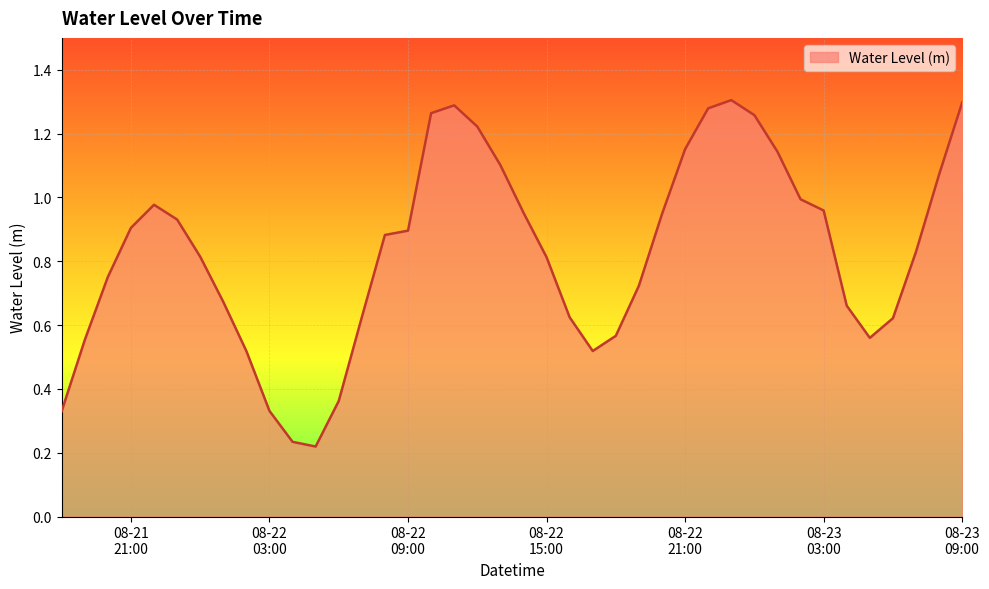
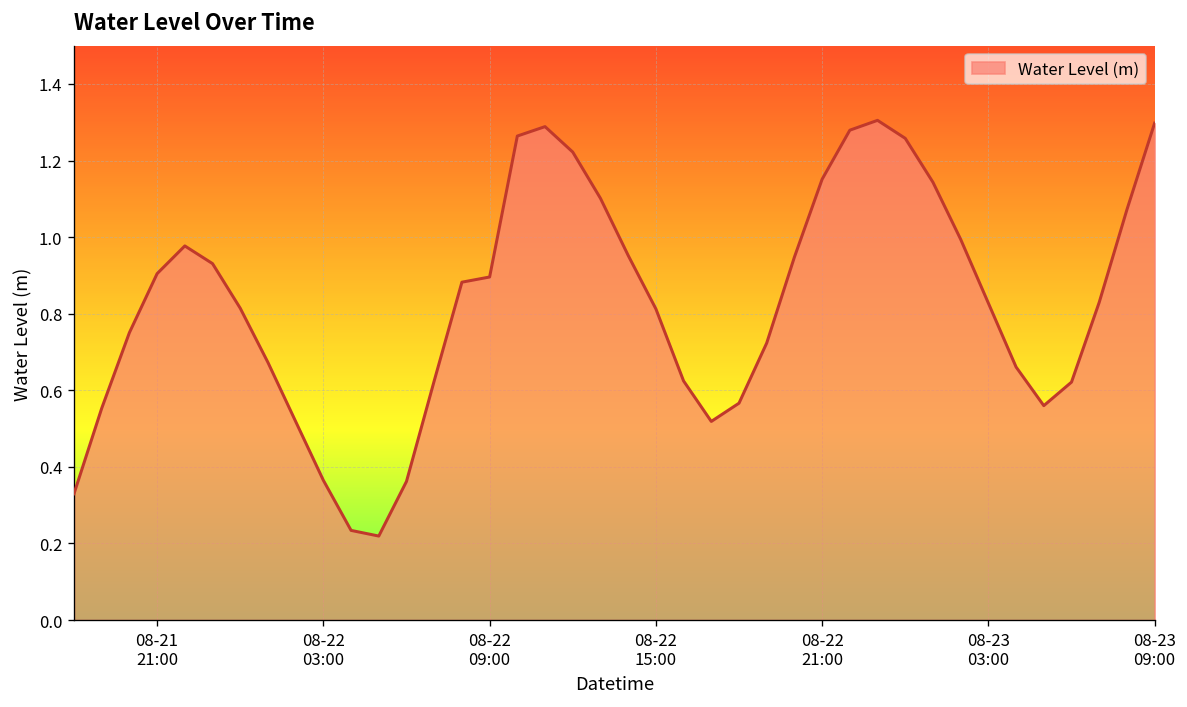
08-22 03:00: 0.33 -> 0.36
08-23 03:00: 0.96 -> 0.83
